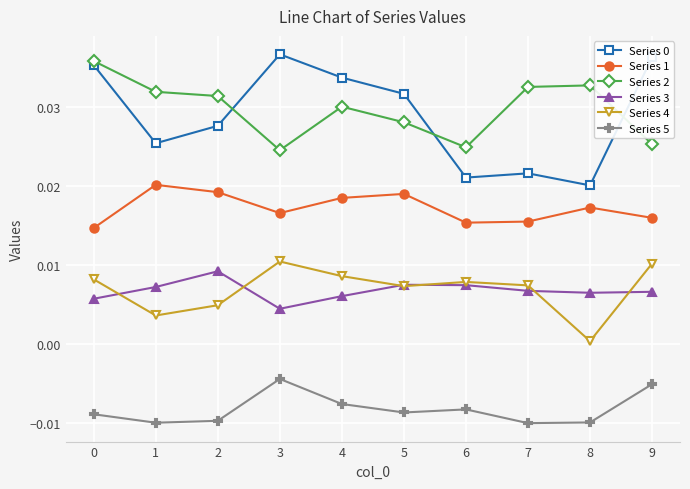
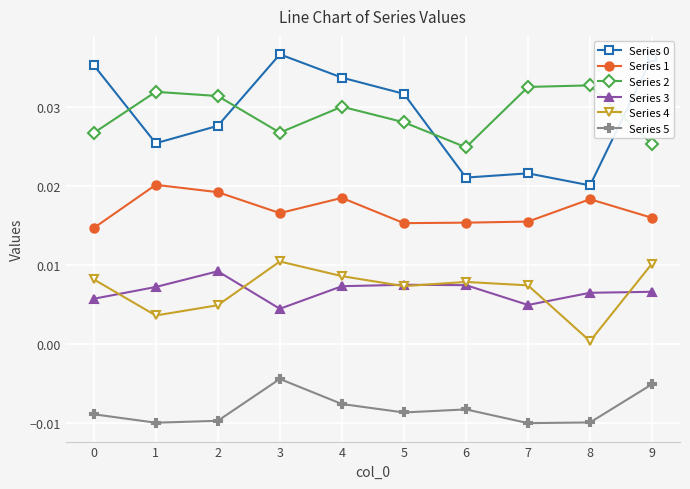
Series 2, 0: 0.036 -> 0.027
Series 2, 3: 0.025 -> 0.027
Series 3, 4: 0.006 -> 0.007
Series 1, 5: 0.019 -> 0.015
Series 3, 7: 0.007 -> 0.005
Series 1, 8: 0.017 -> 0.018
